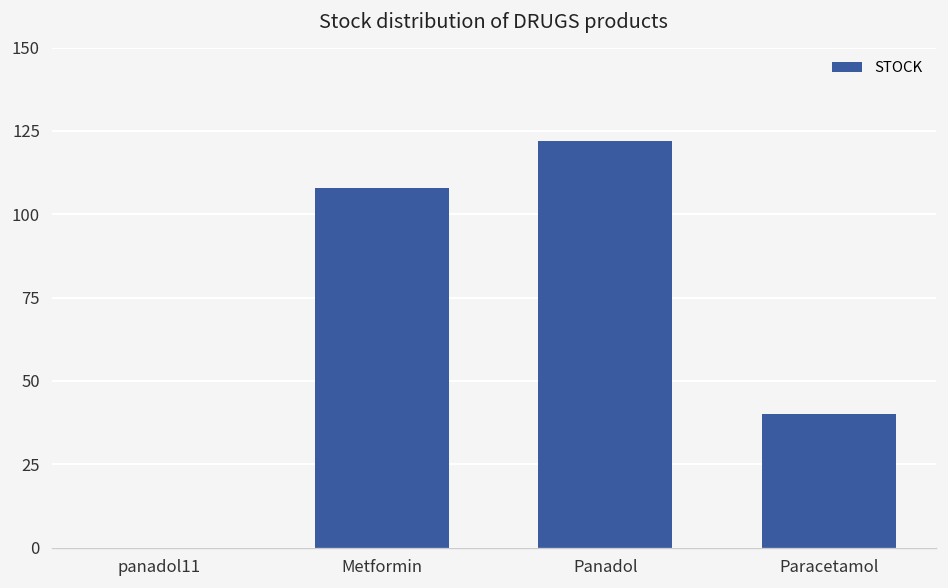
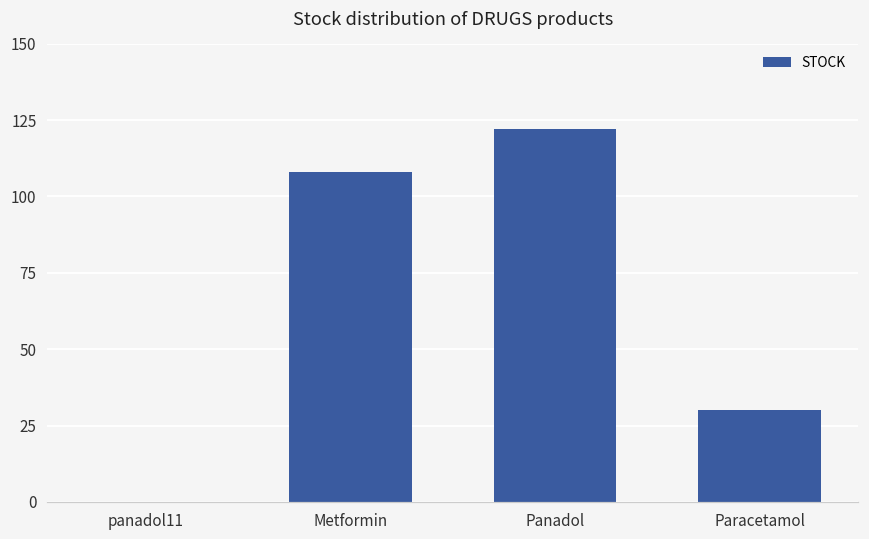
Paracetamol: 40 -> 30
